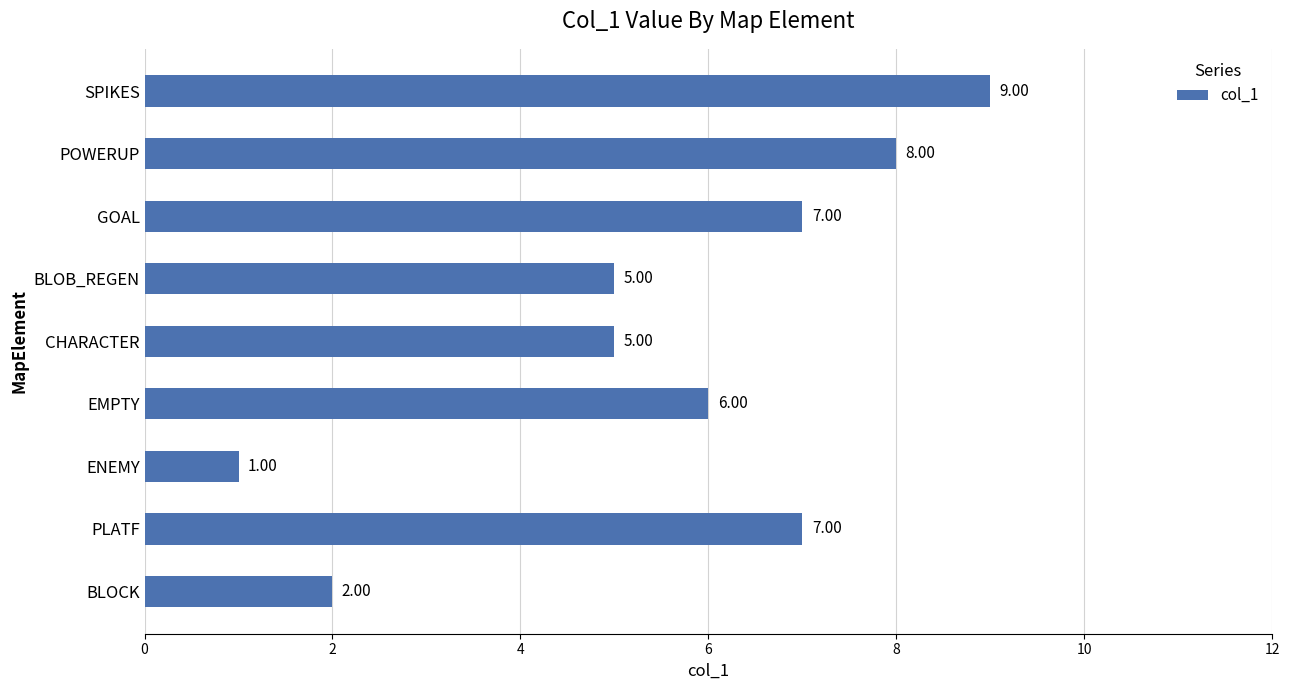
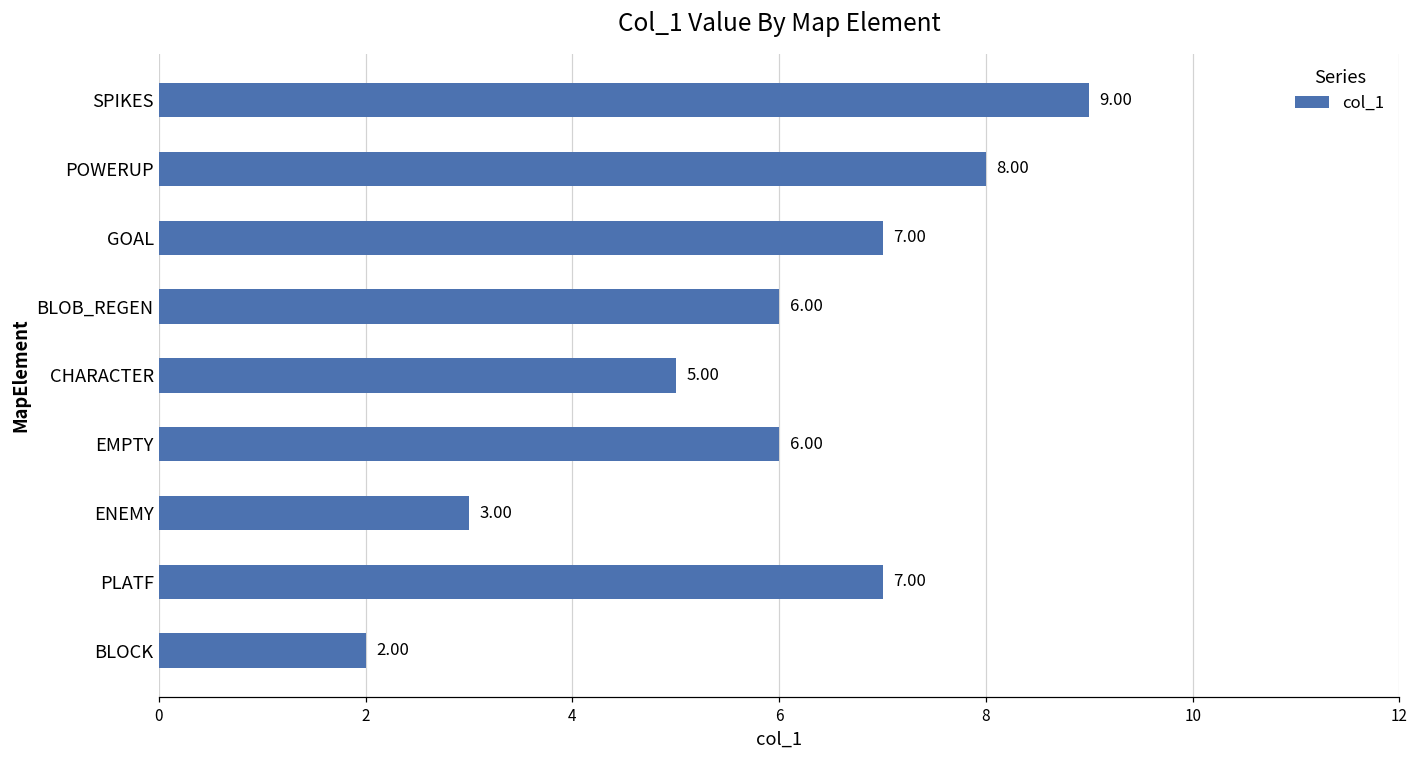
BLOB_REGEN: 5.00 -> 6.00
ENEMY: 1.00 -> 3.00
